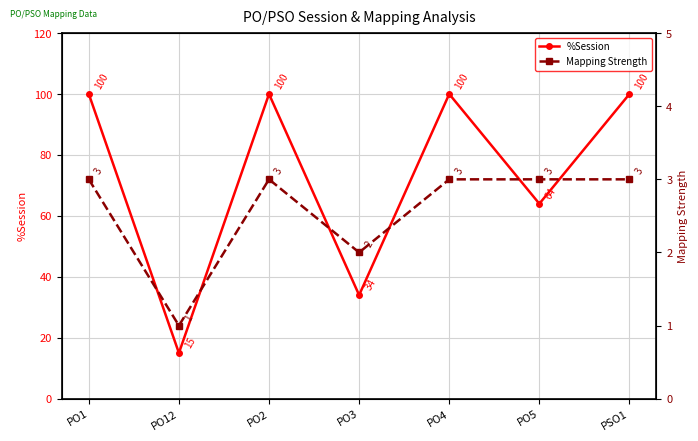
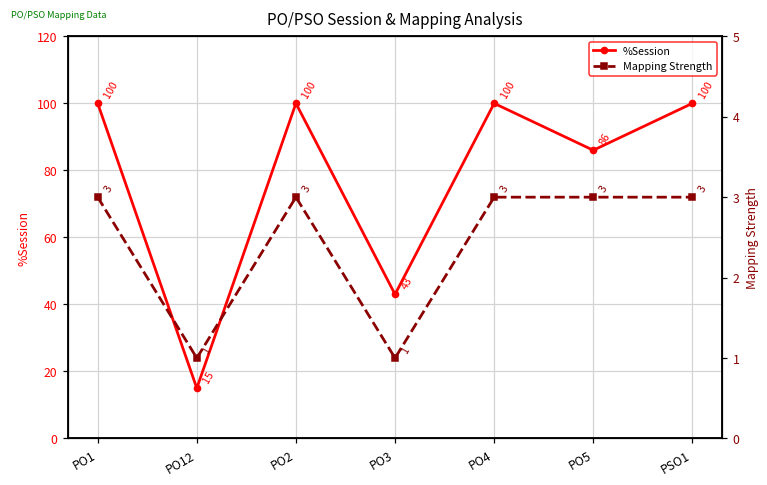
%Session, PO3: 34 -> 43
%Session, PO5: 64 -> 86
Mapping Strength, PO3: 2 -> 1
